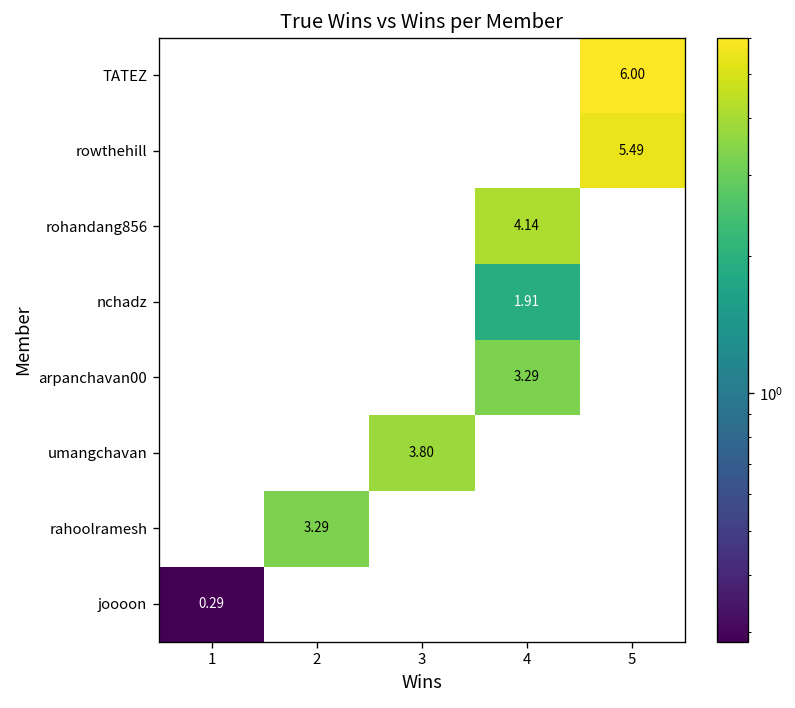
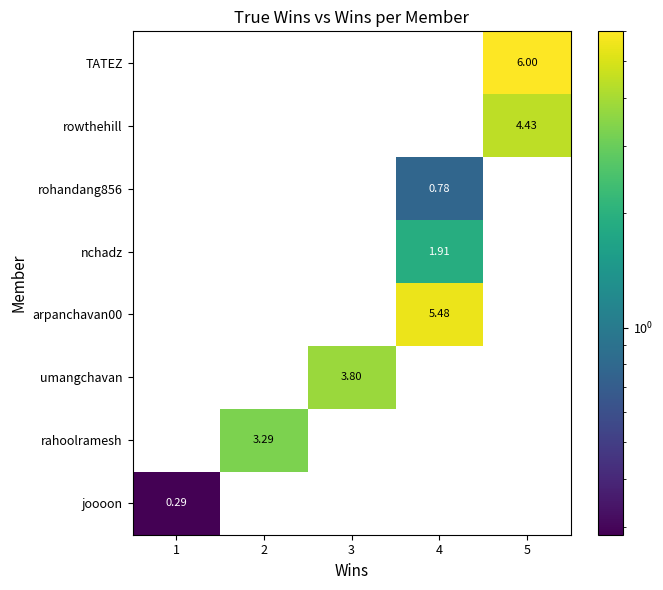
rowthehill, 5: 5.49 -> 4.43
rohandang856, 4: 4.14 -> 0.78
arpanchavan00, 4: 3.29 -> 5.48
